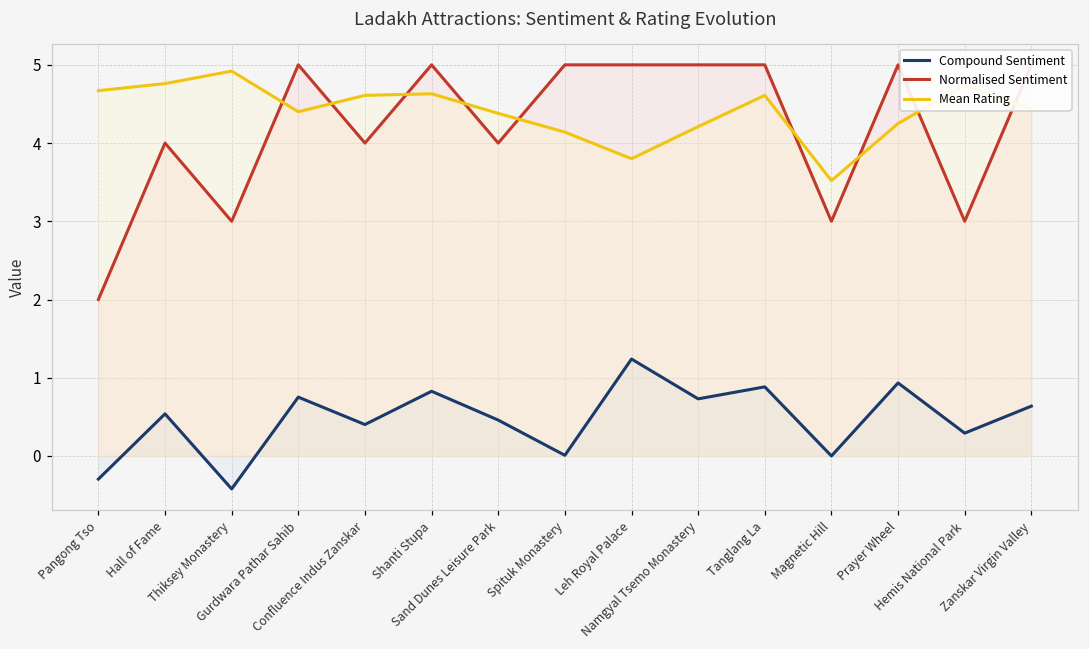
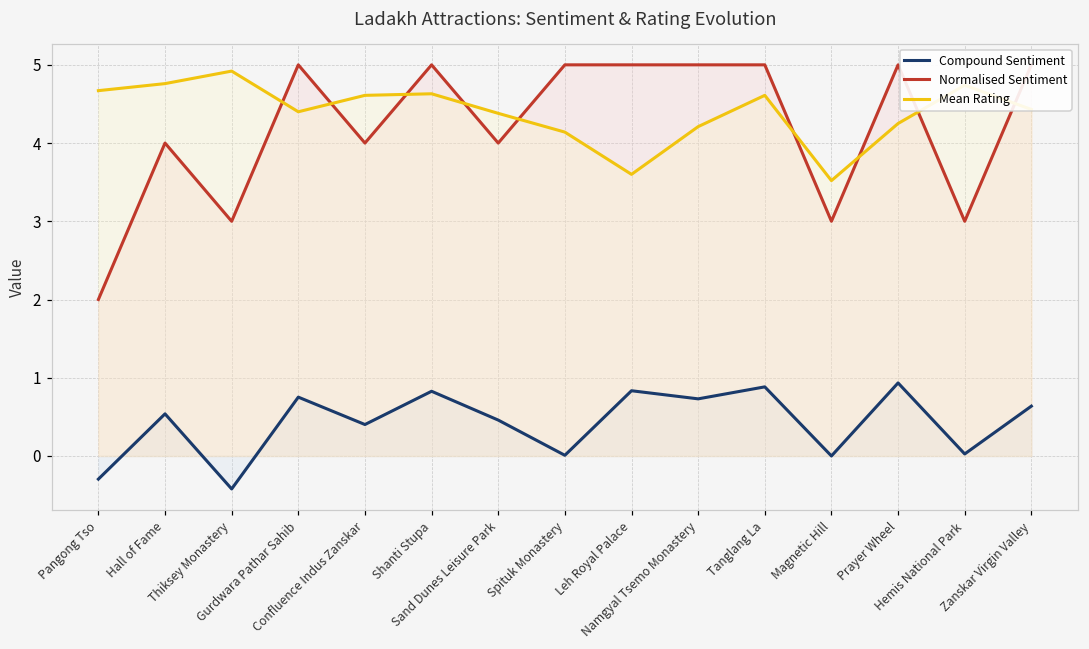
Compound Sentiment, Leh Royal Palace: 1.2 -> 0.8
Mean Rating, Leh Royal Palace: 3.8 -> 3.6
Compound Sentiment, Hemis National Park: 0.3 -> 0.0
